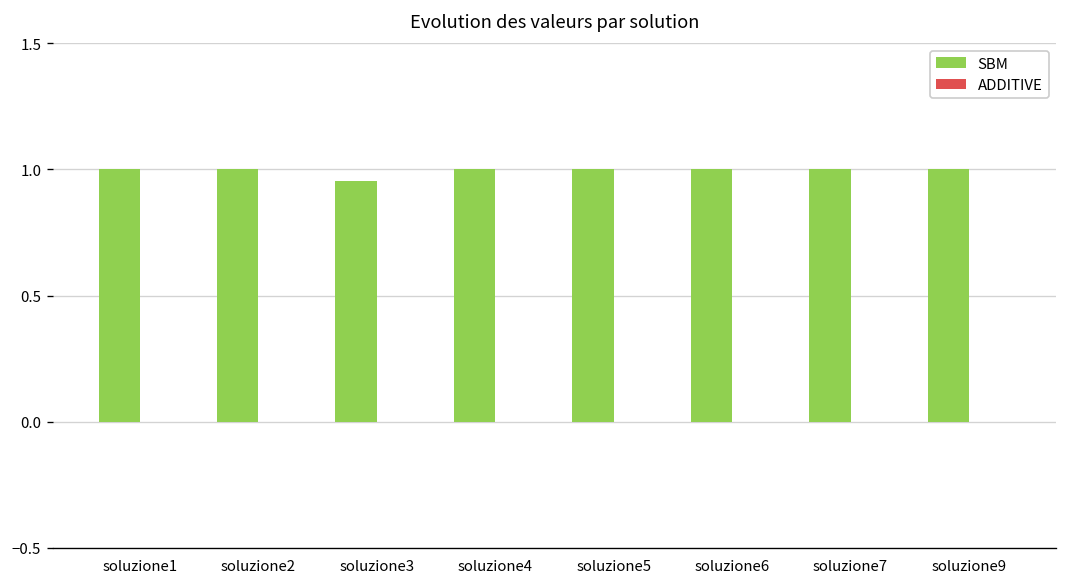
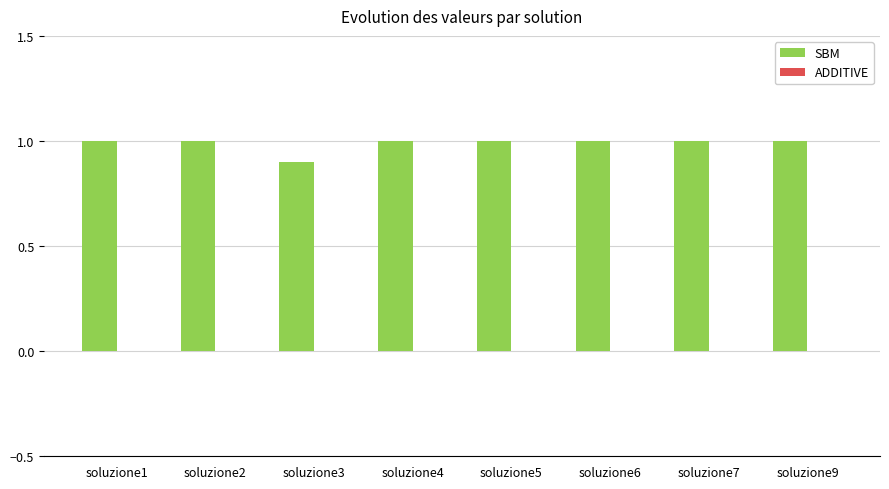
SBM, soluzione3: 0.96 -> 0.90
